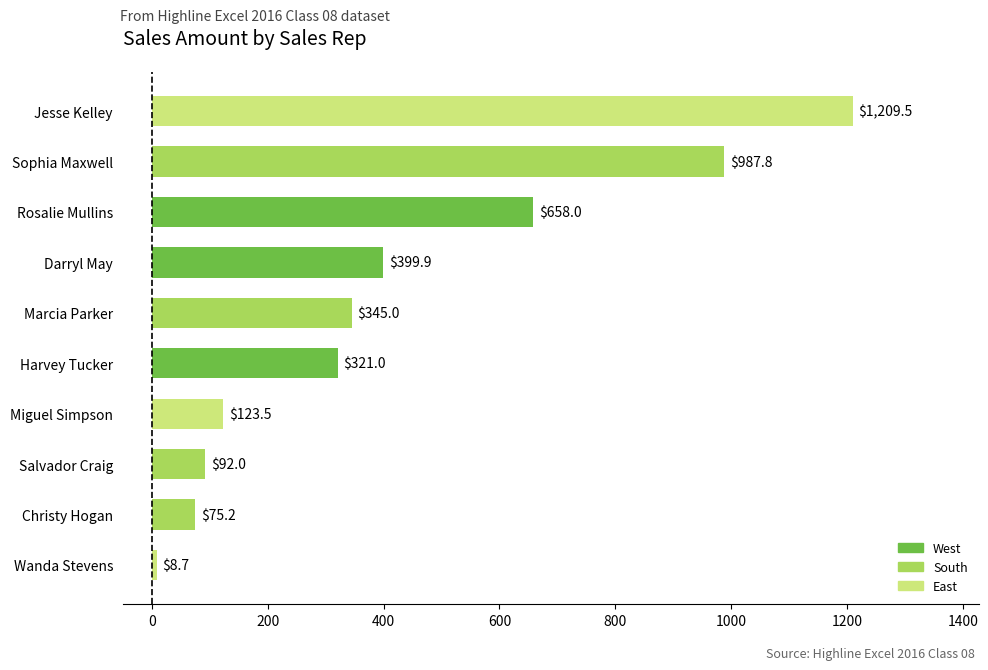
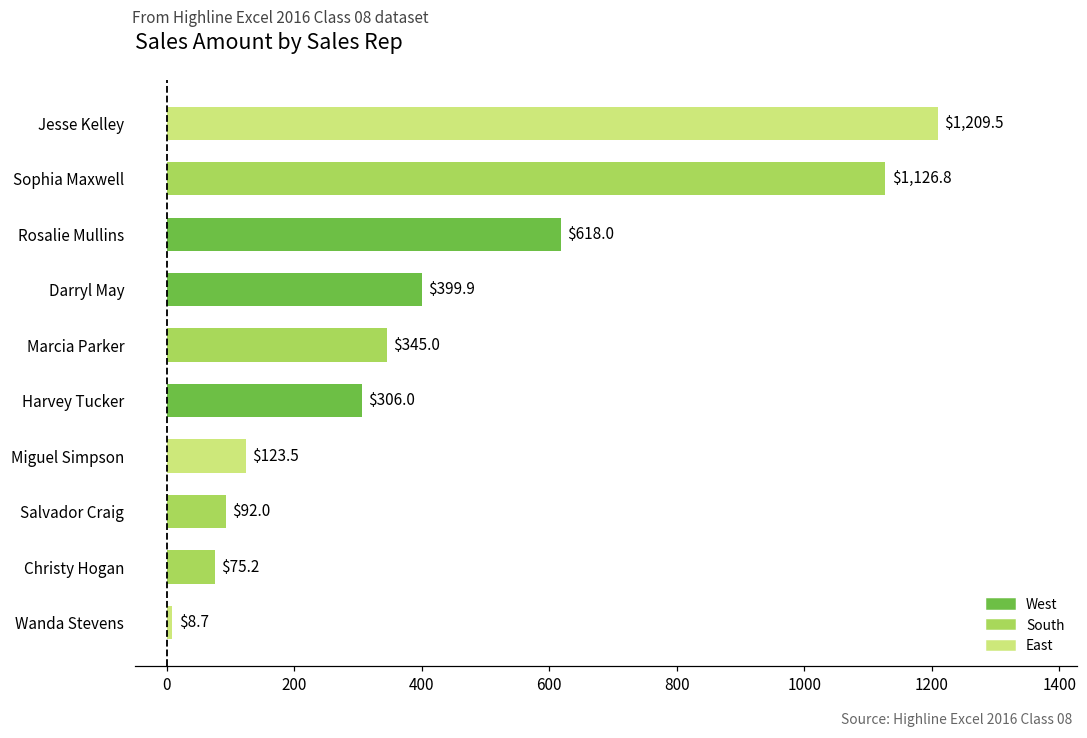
Sophia Maxwell: $987.8 -> $1,126.8
Rosalie Mullins: $658.0 -> $618.0
Harvey Tucker: $321.0 -> $306.0
